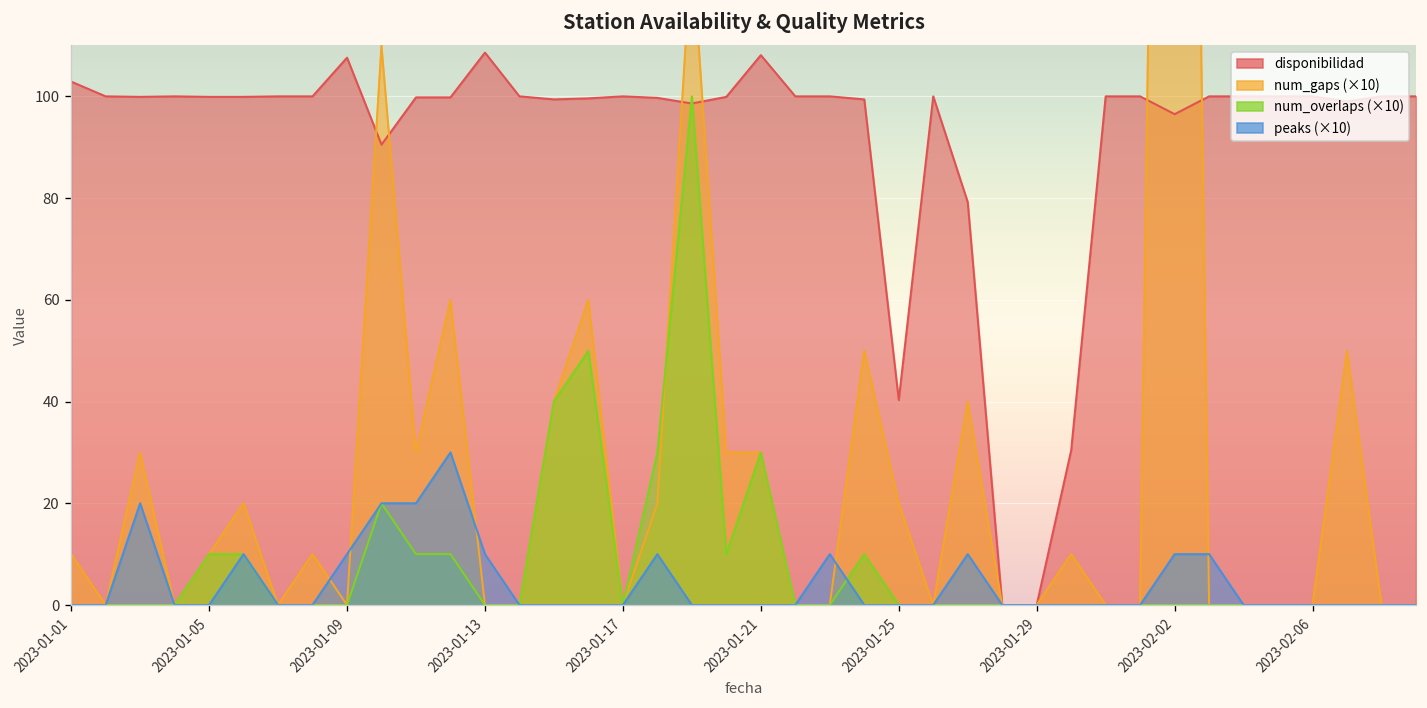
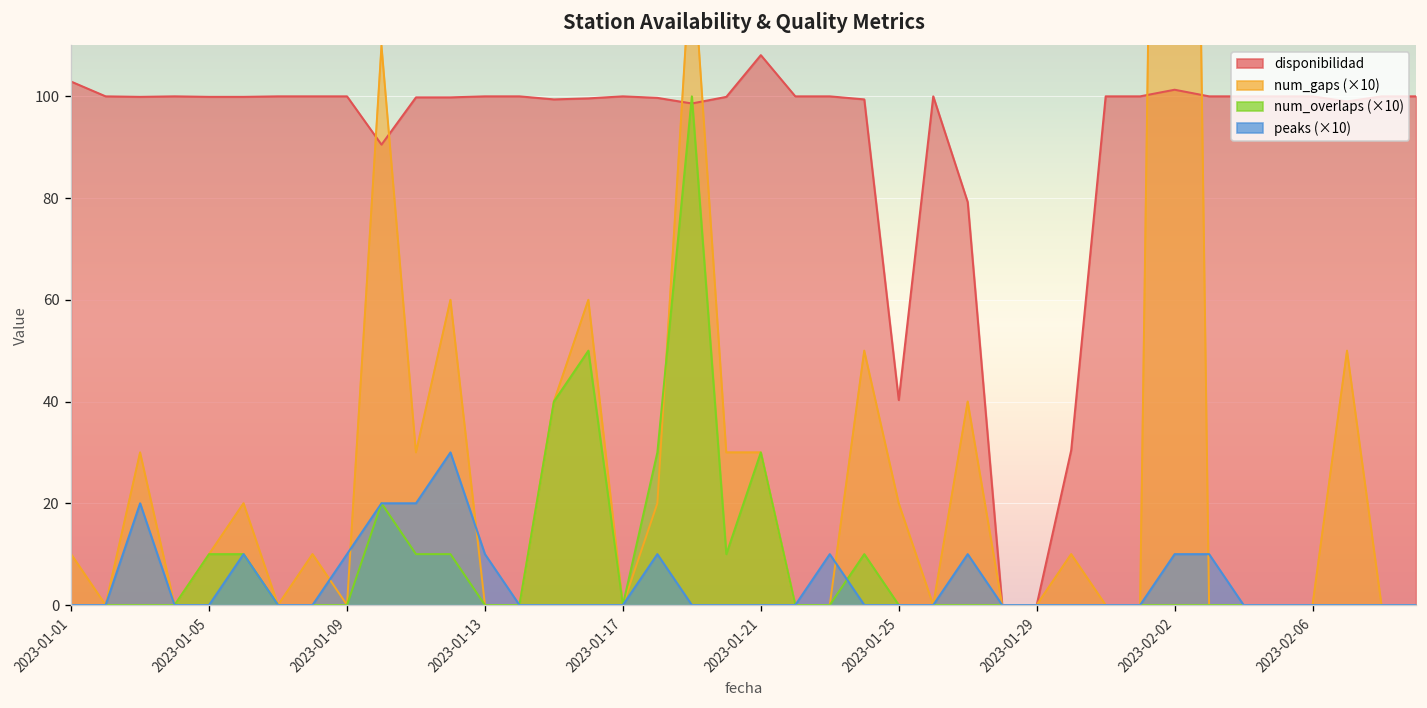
disponibilidad, 2023-01-09: 108 -> 100
disponibilidad, 2023-01-13: 109 -> 100
disponibilidad, 2023-02-02: 97 -> 101
